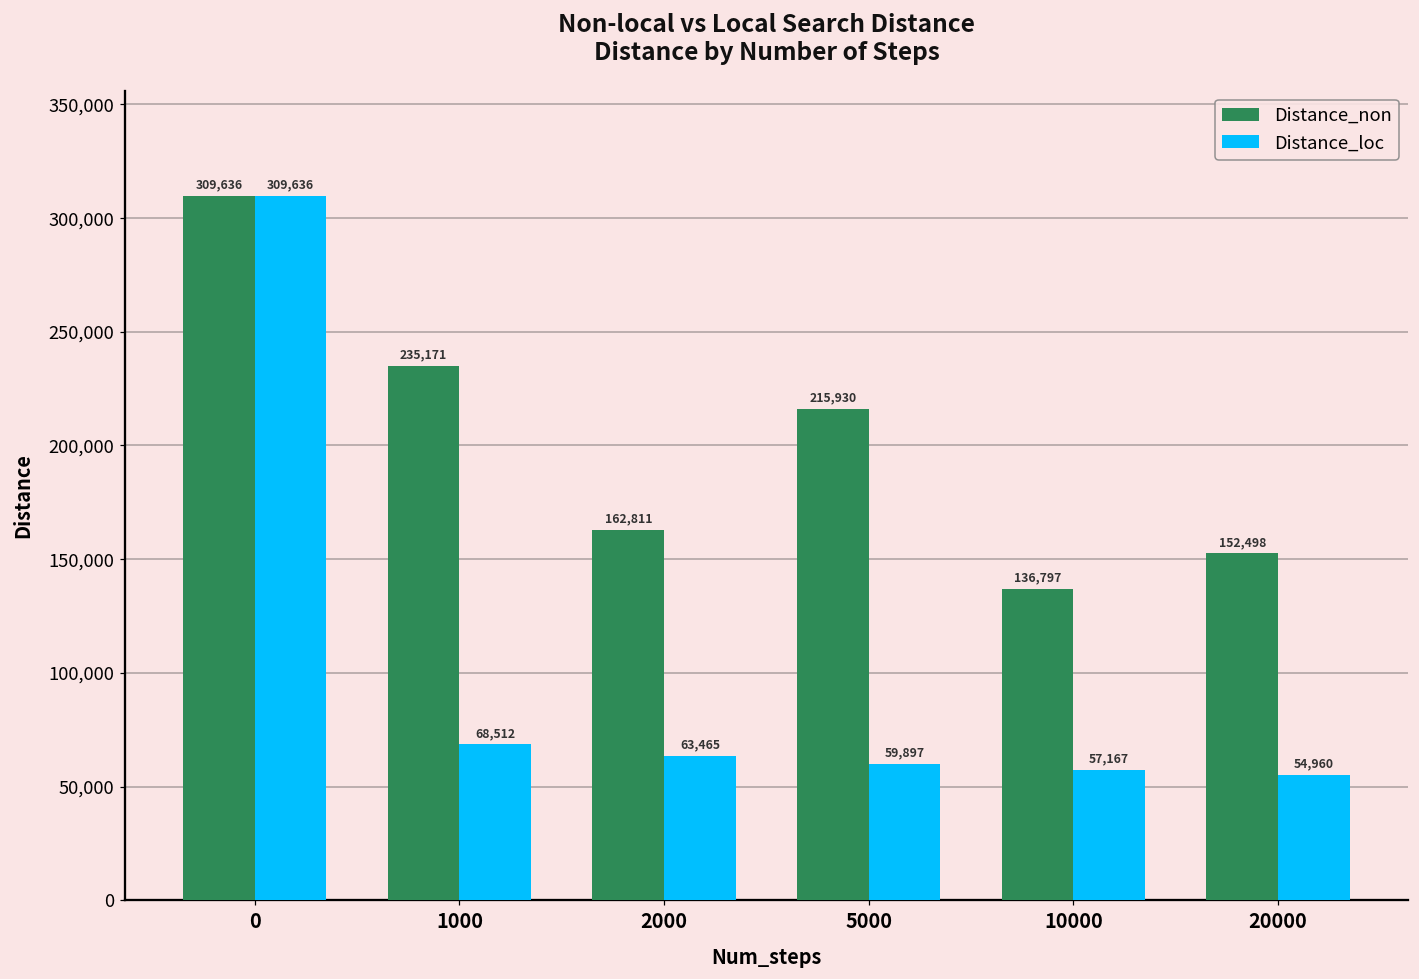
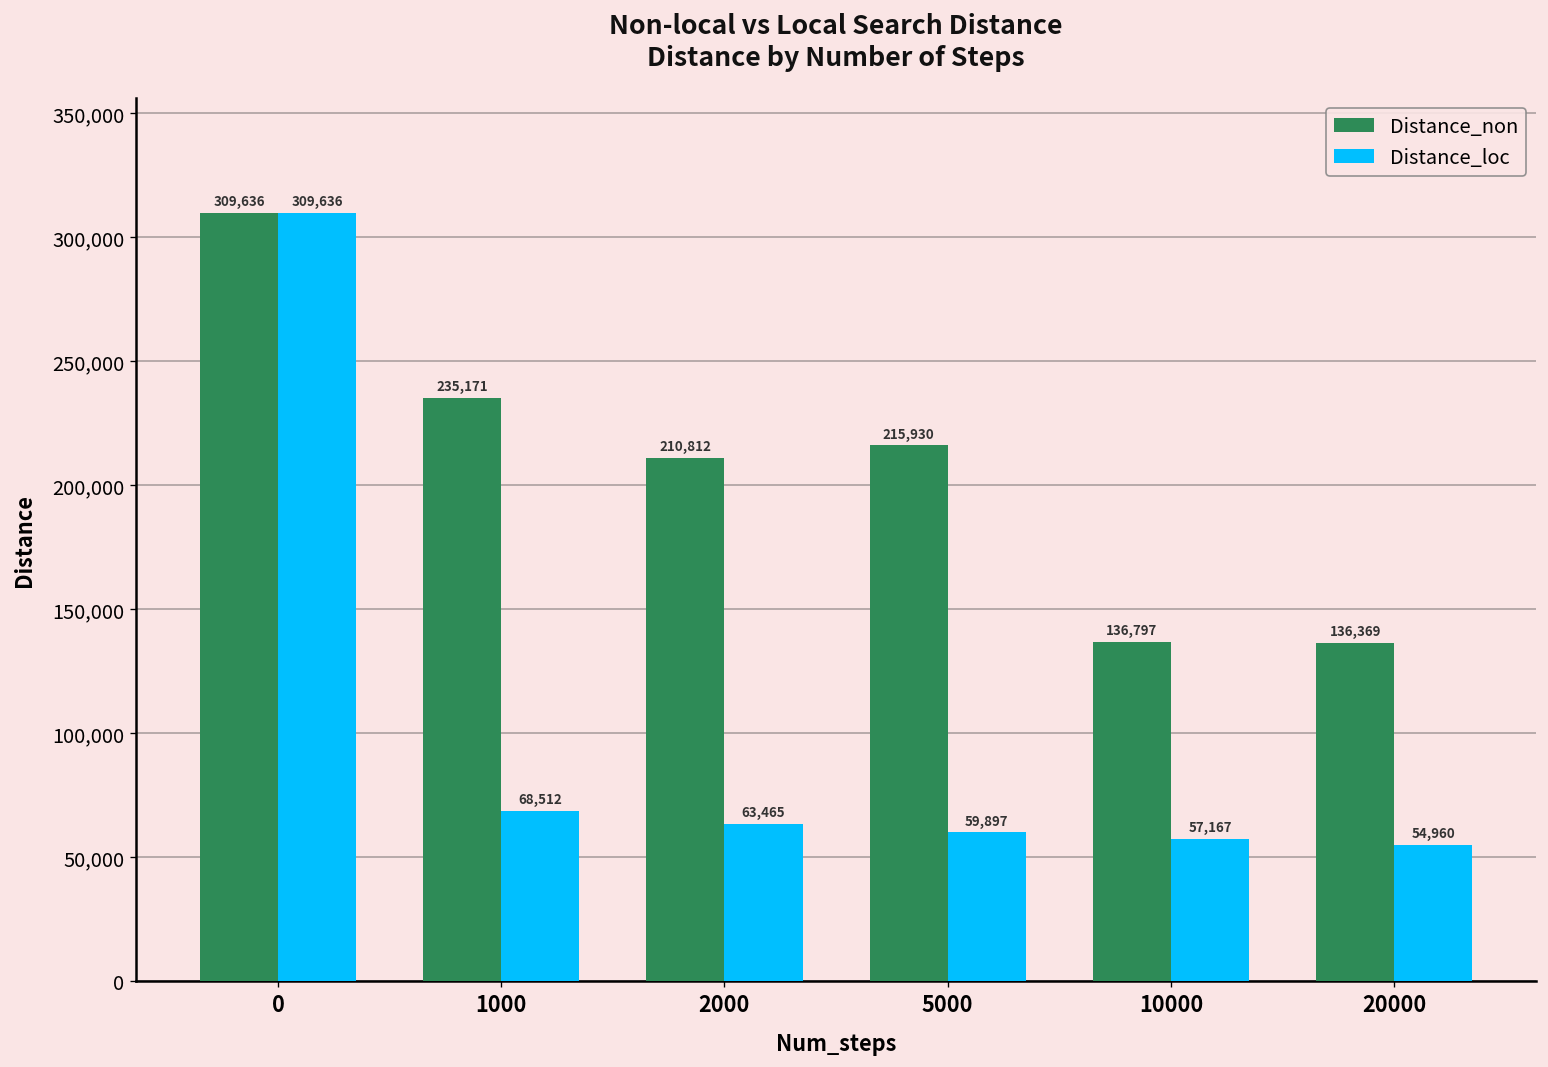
Distance_non, 2000: 162,811 -> 210,812
Distance_non, 20000: 152,498 -> 136,369
